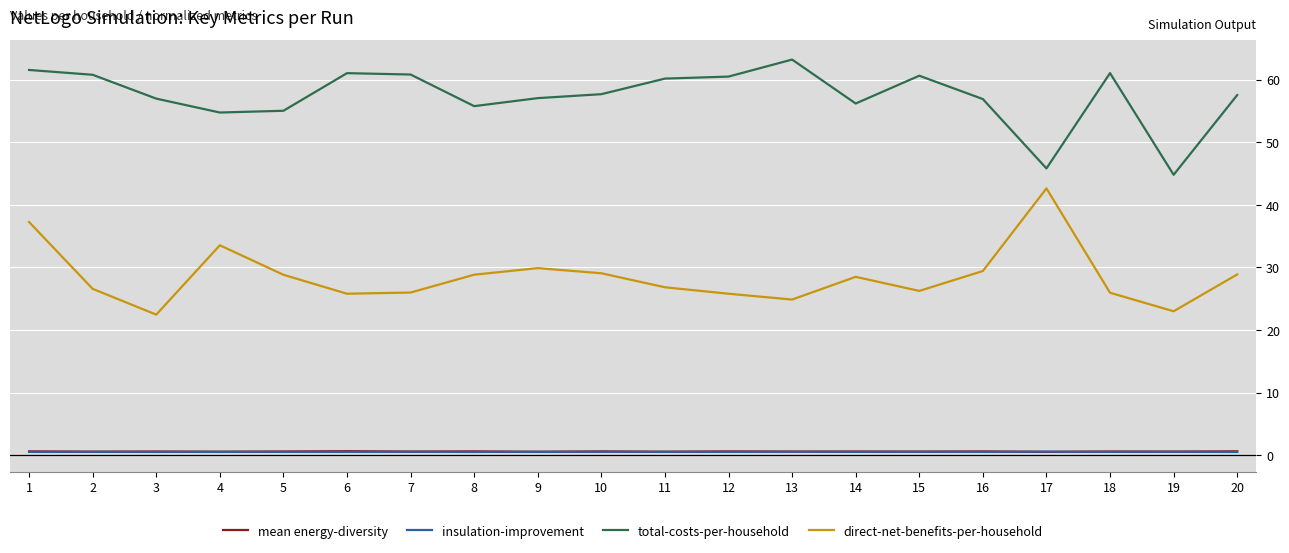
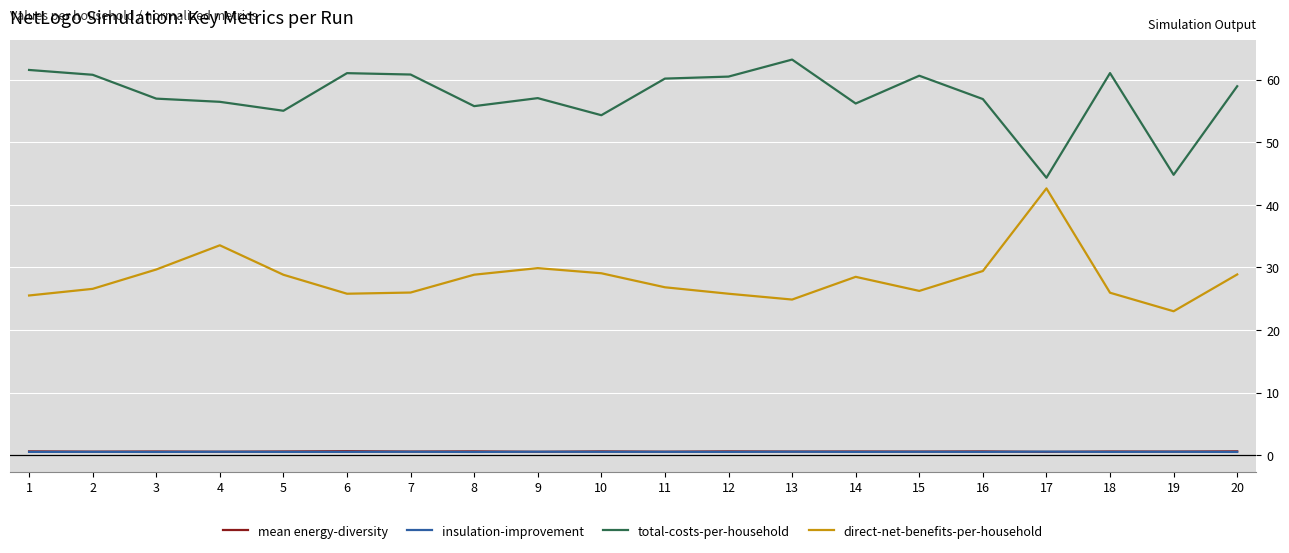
direct-net-benefits-per-household, 1: 37 -> 26
direct-net-benefits-per-household, 3: 22 -> 30
total-costs-per-household, 4: 55 -> 56
total-costs-per-household, 10: 58 -> 54
total-costs-per-household, 17: 46 -> 44
total-costs-per-household, 20: 58 -> 59
